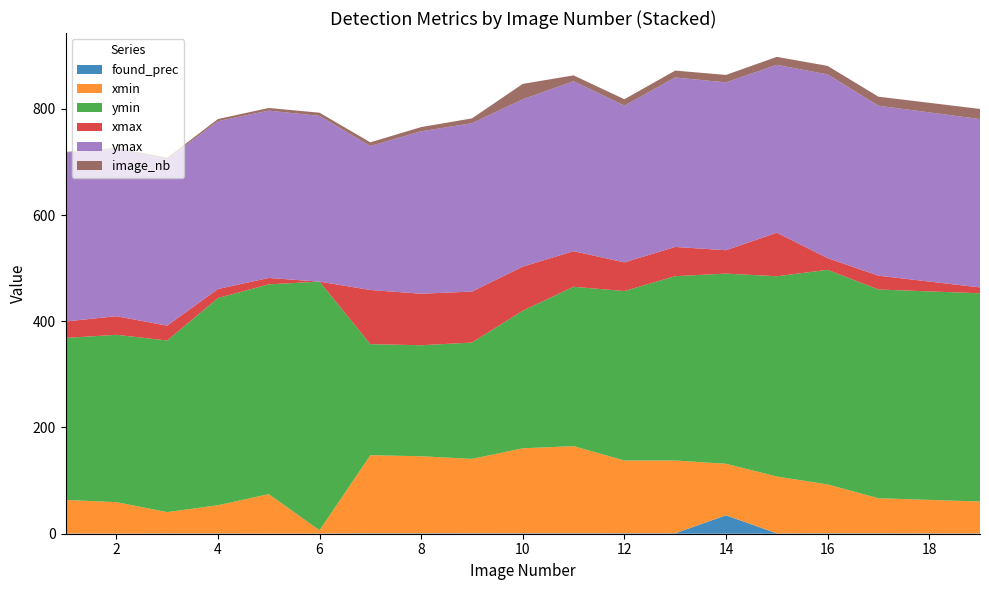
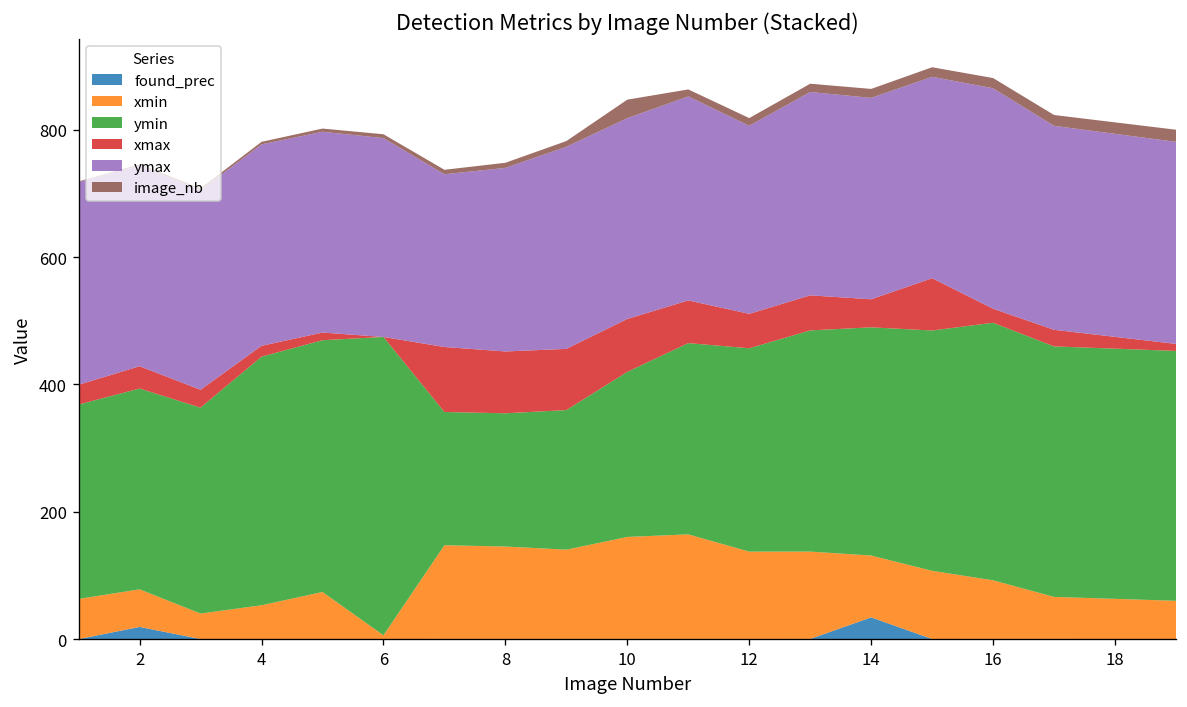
found_prec, 2: 0 -> 20
ymax, 8: 310 -> 290
